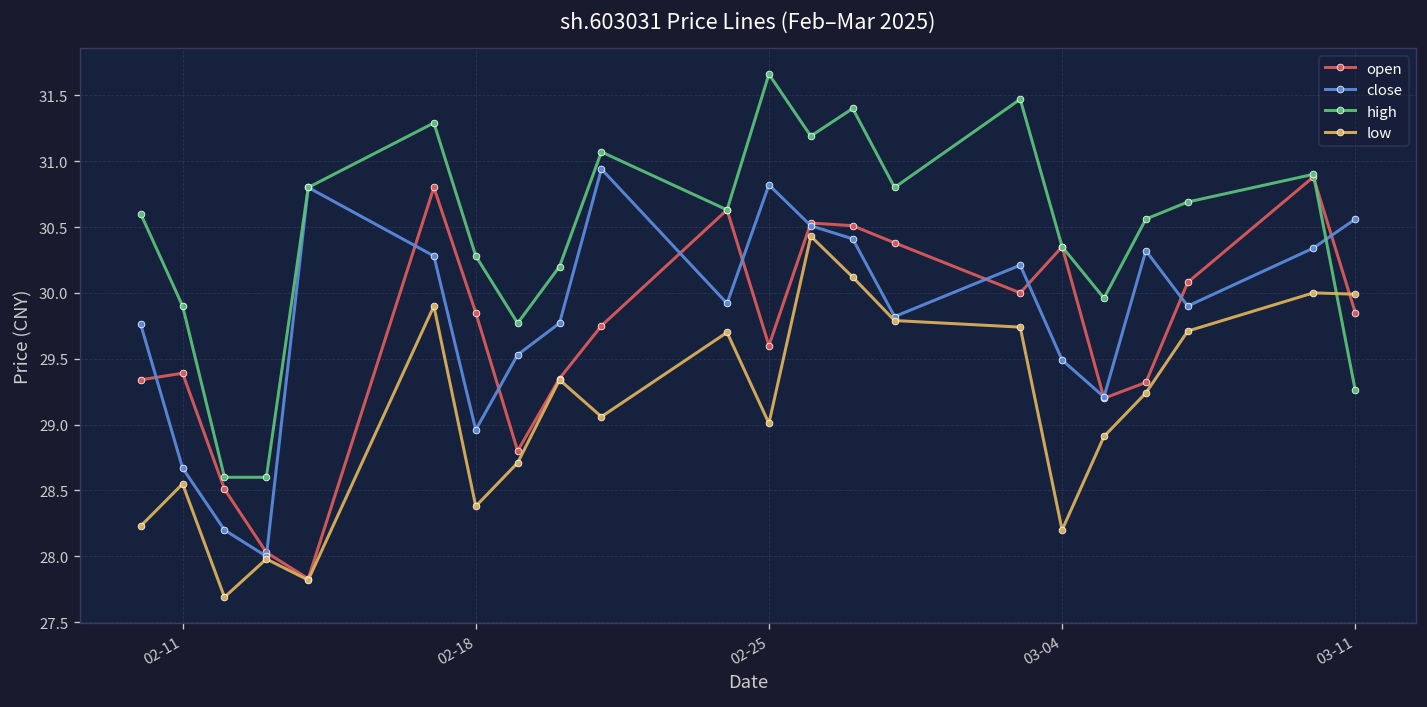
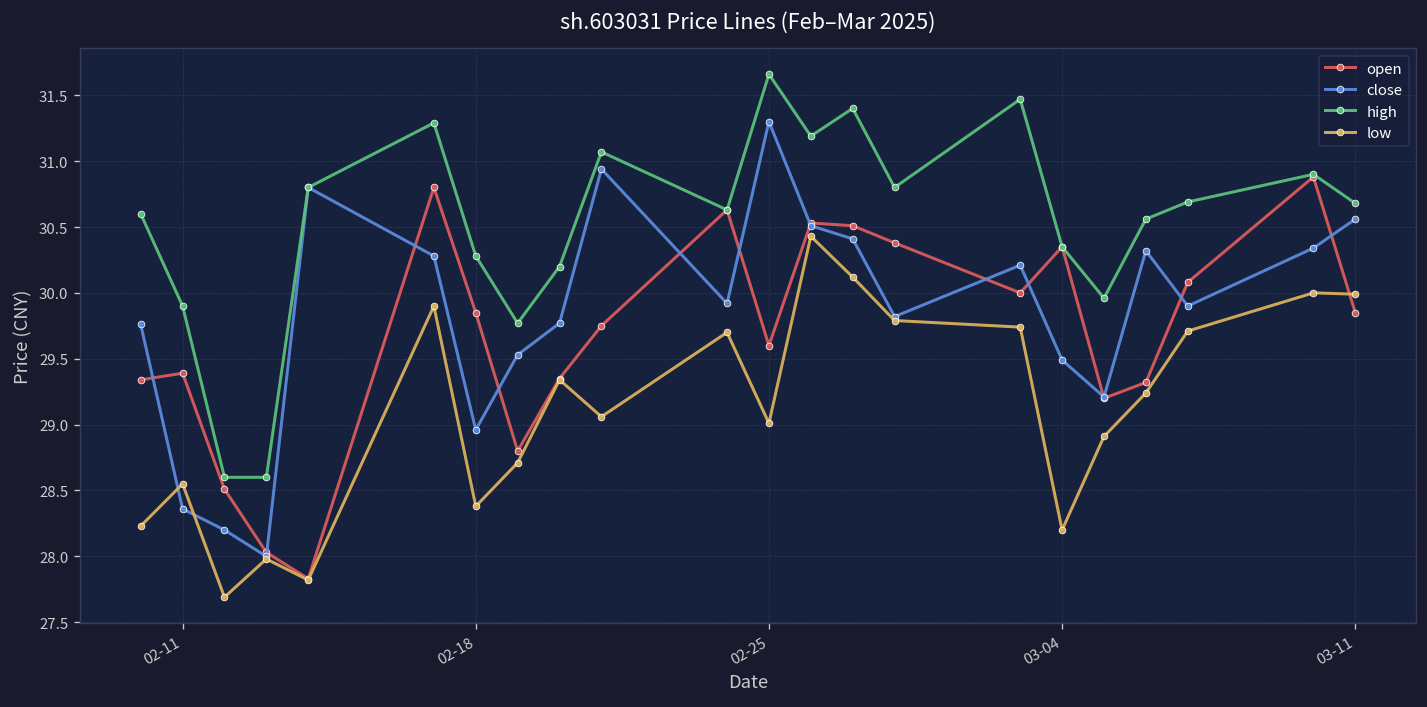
close, 02-11: 28.67 -> 28.36
close, 02-25: 30.82 -> 31.30
high, 03-11: 29.26 -> 30.68
